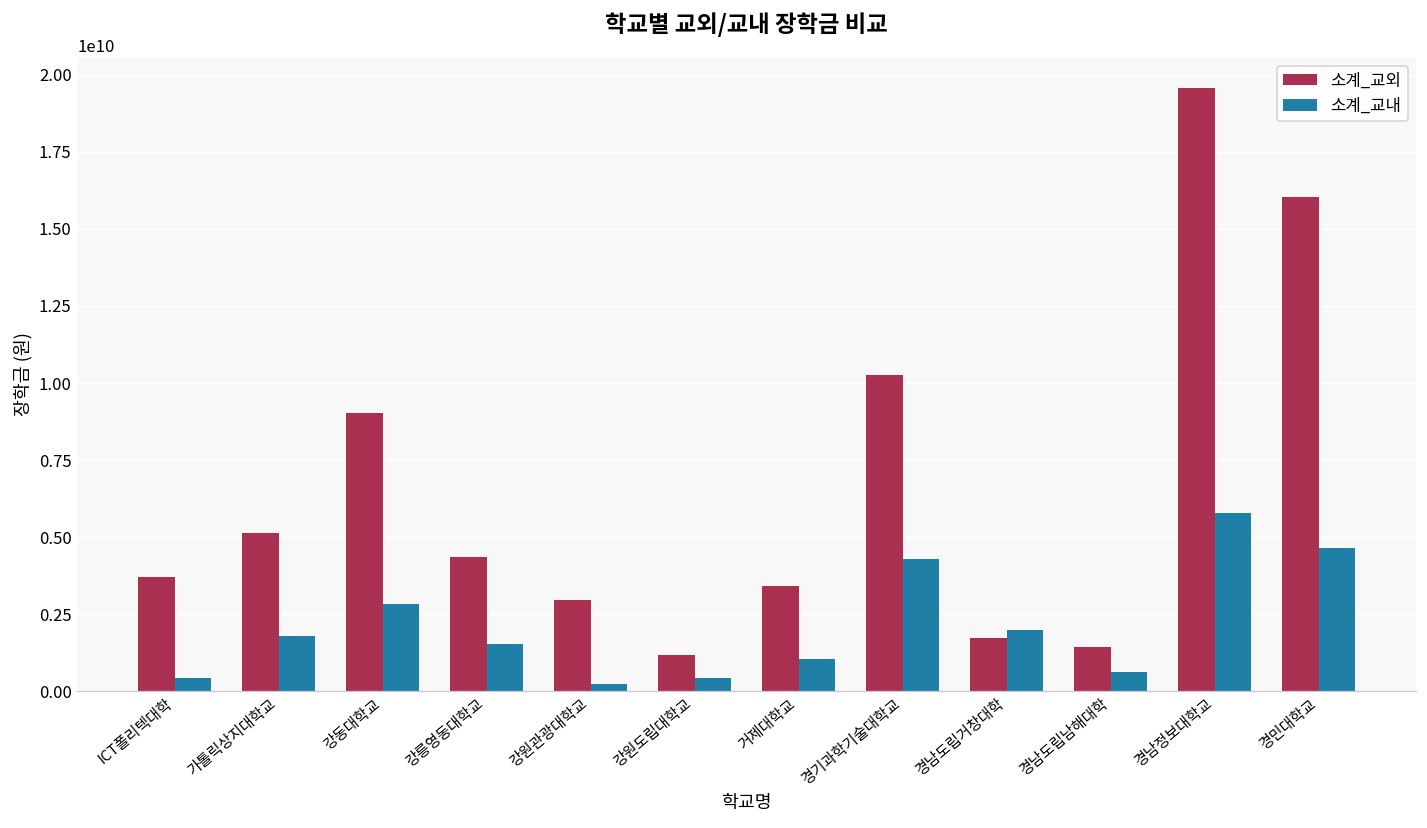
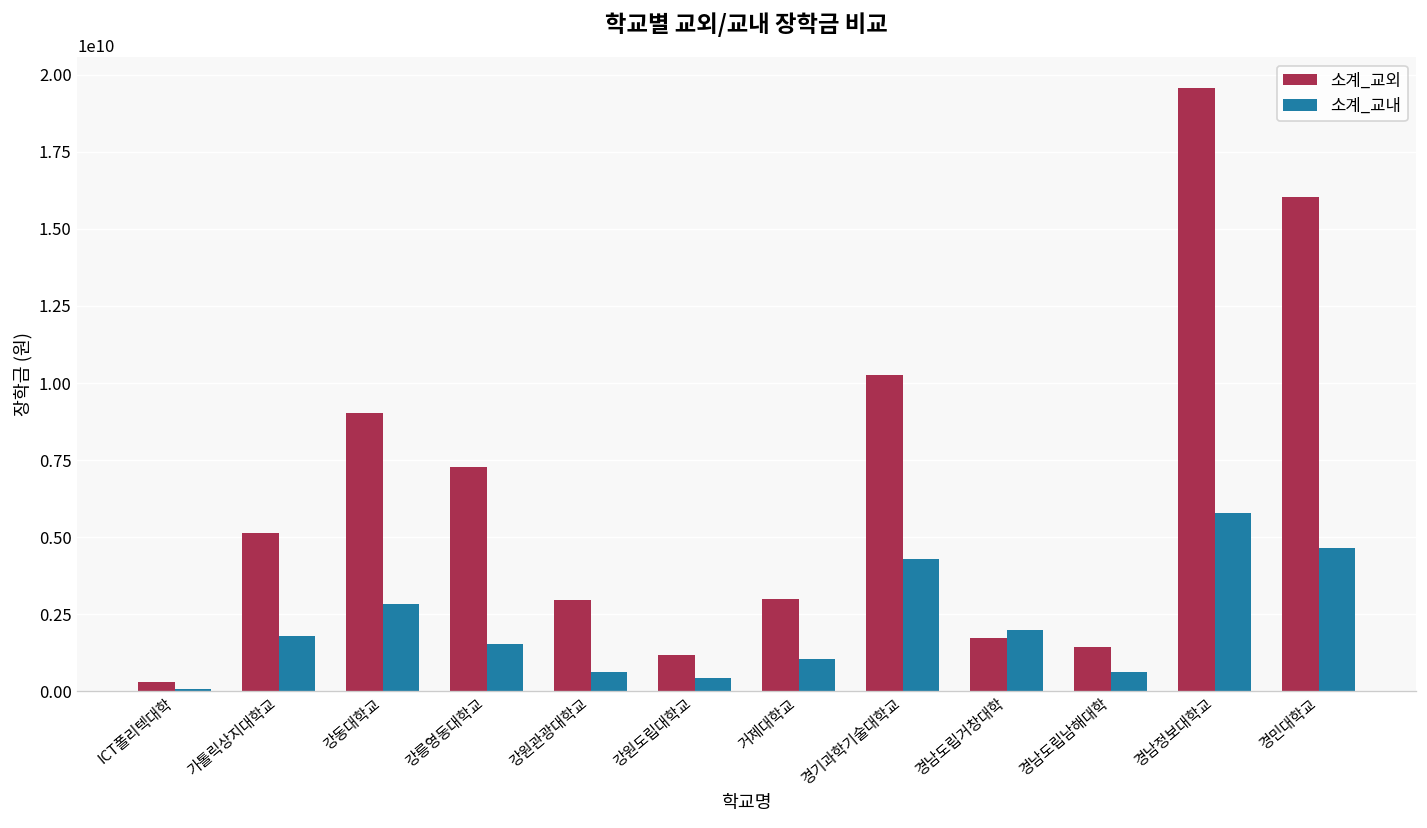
소계_교외, ICT폴리텍대학: 3700000000 -> 300000000
소계_교내, ICT폴리텍대학: 400000000 -> 100000000
소계_교외, 강릉영동대학교: 4400000000 -> 7300000000
소계_교내, 강원관광대학교: 200000000 -> 600000000
소계_교외, 거제대학교: 3400000000 -> 3000000000
